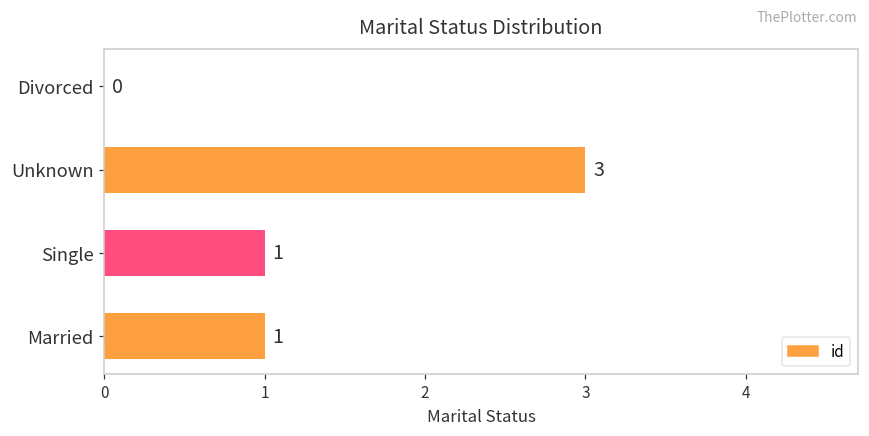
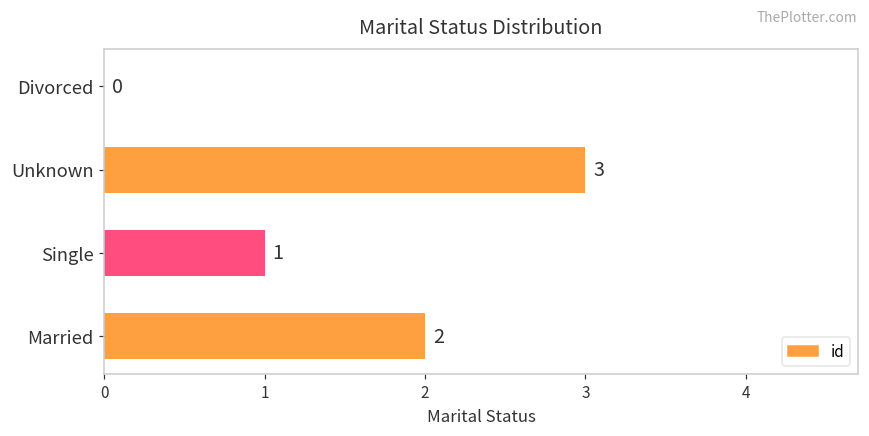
Married: 1 -> 2
